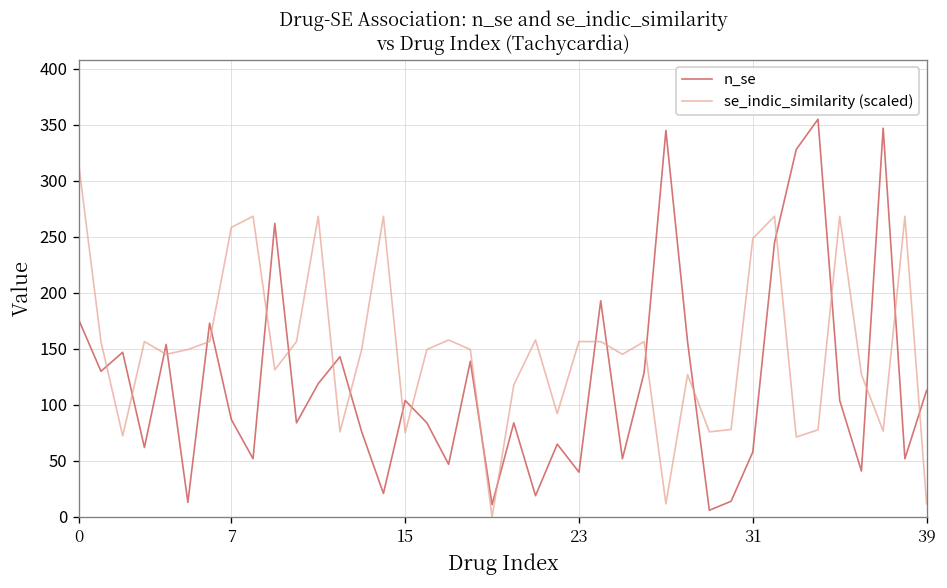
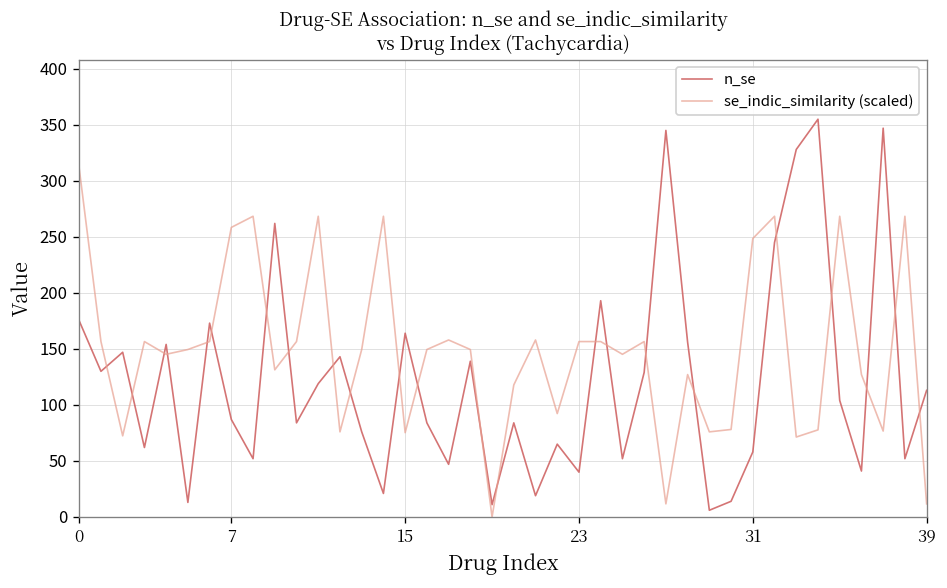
n_se, 15: 100 -> 160
